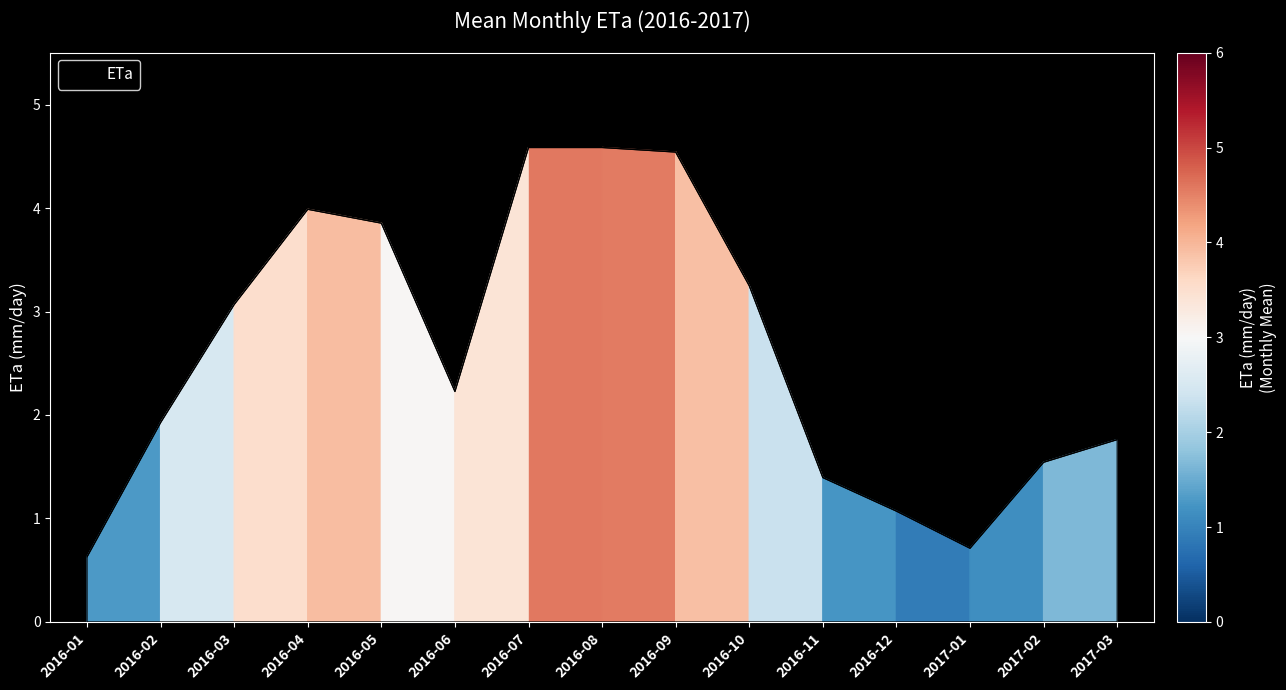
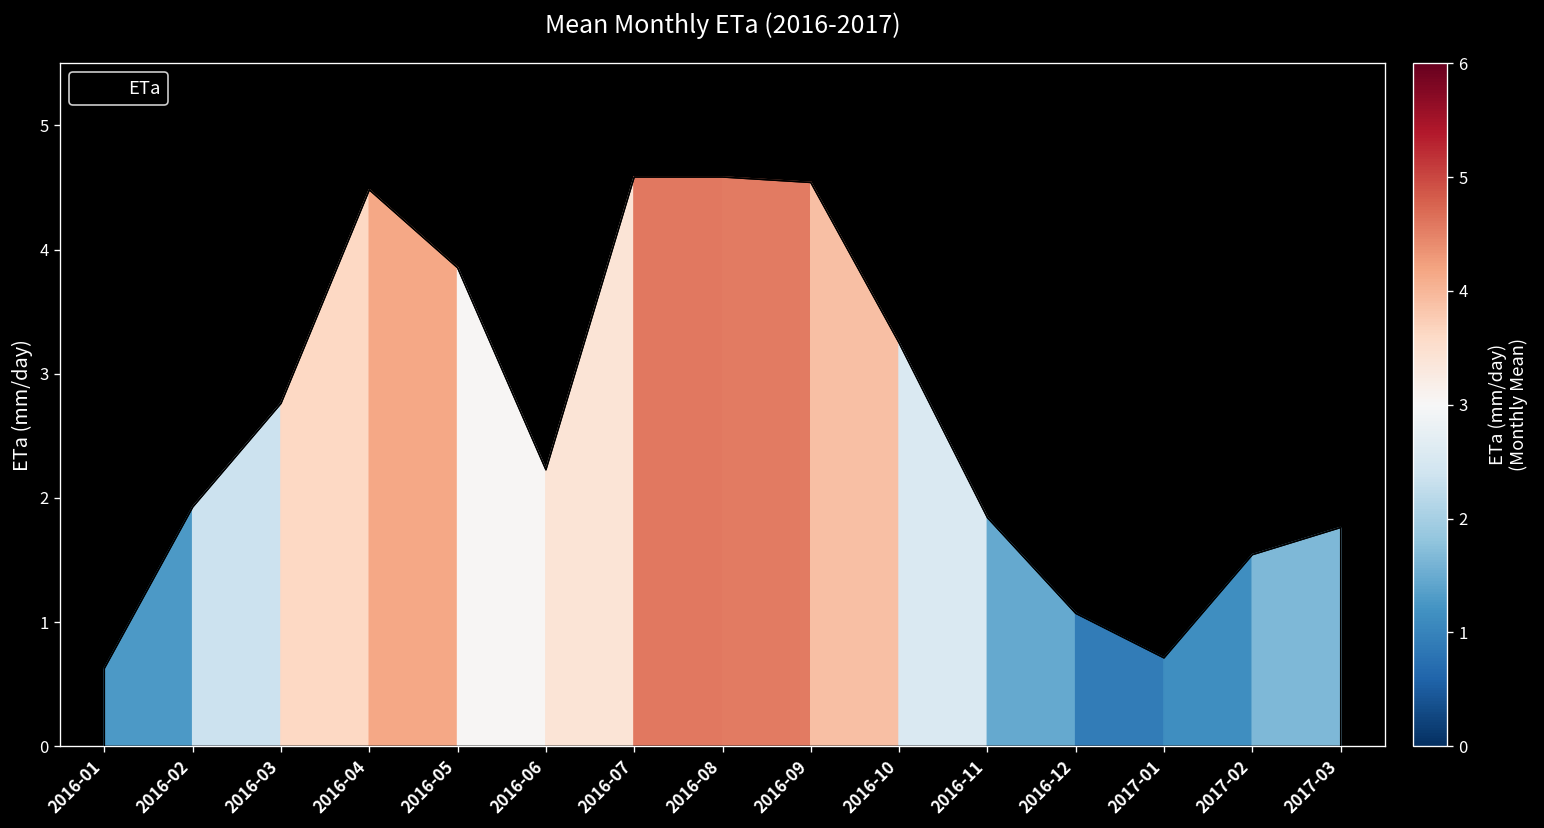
2016-03: 3.07 -> 2.76
2016-04: 3.99 -> 4.48
2016-11: 1.40 -> 1.84
